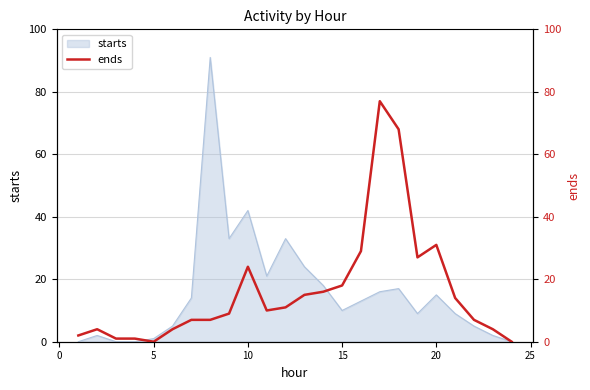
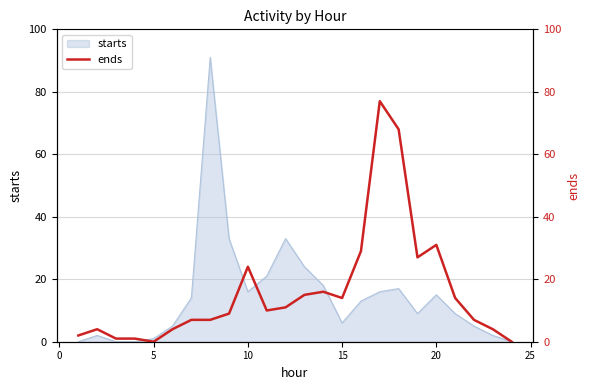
starts, 10: 42 -> 16
starts, 15: 10 -> 6
ends, 15: 18 -> 14
